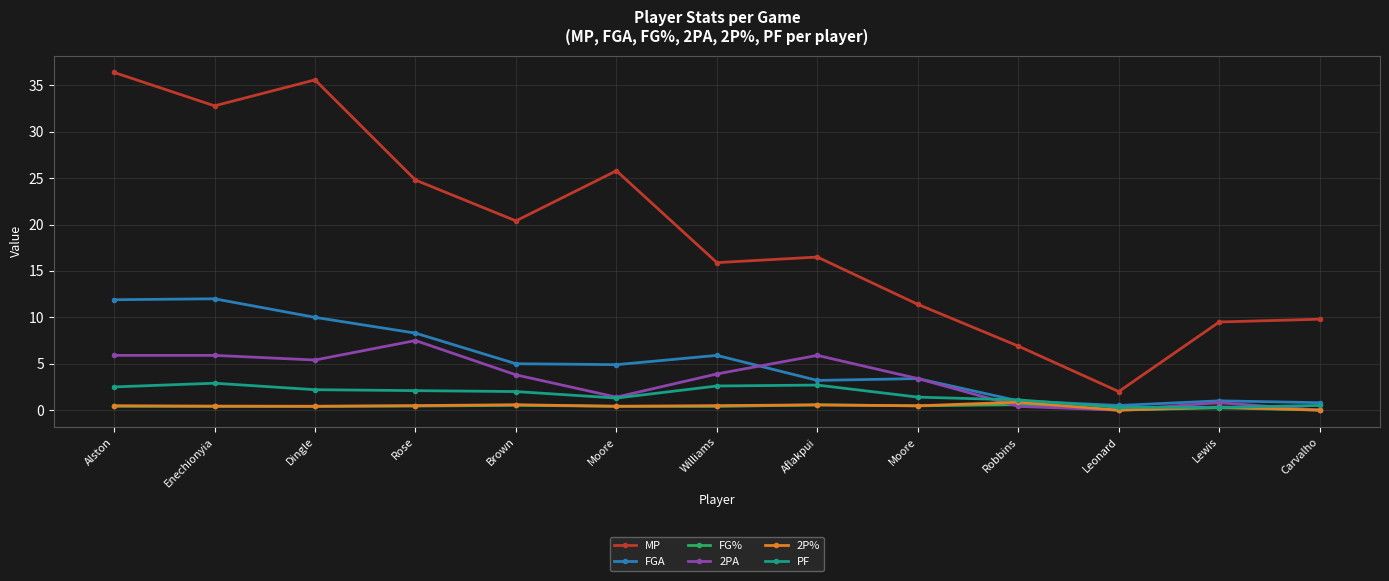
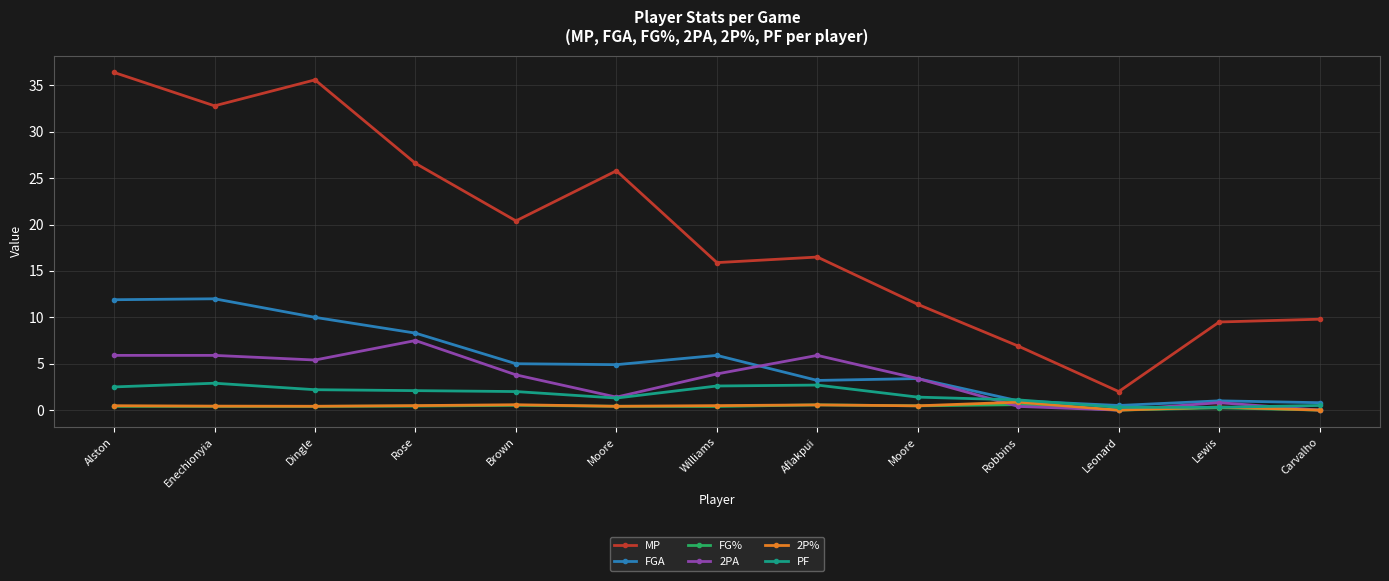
MP, Rose: 25 -> 27
